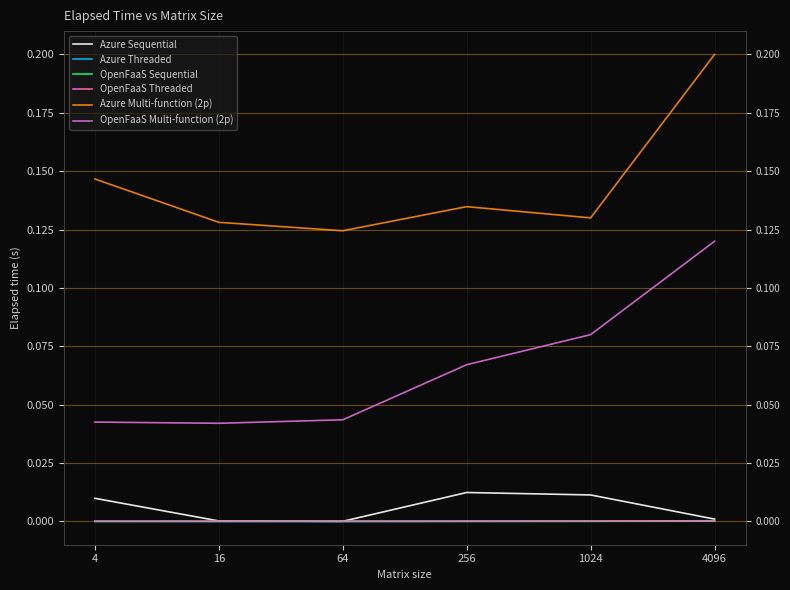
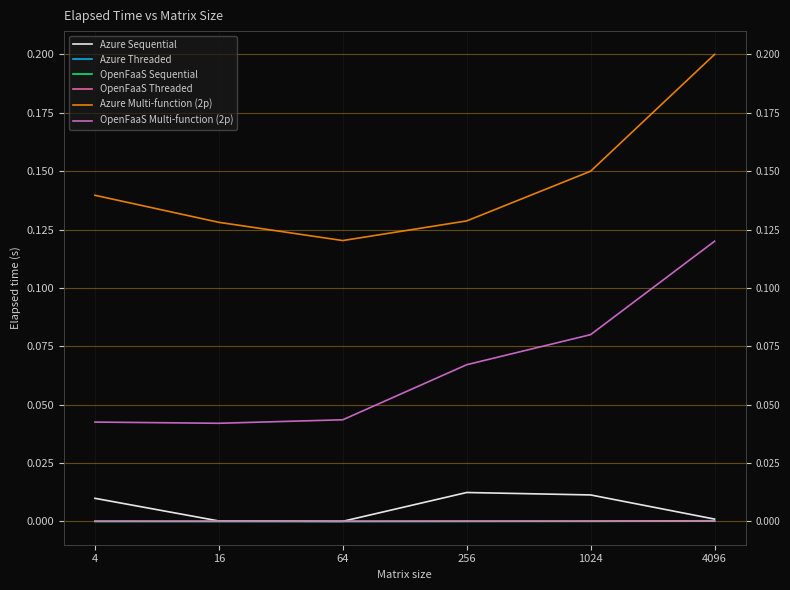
Azure Multi-function (2p), 4: 0.147 -> 0.140
Azure Multi-function (2p), 64: 0.124 -> 0.120
Azure Multi-function (2p), 256: 0.135 -> 0.129
Azure Multi-function (2p), 1024: 0.13 -> 0.15
